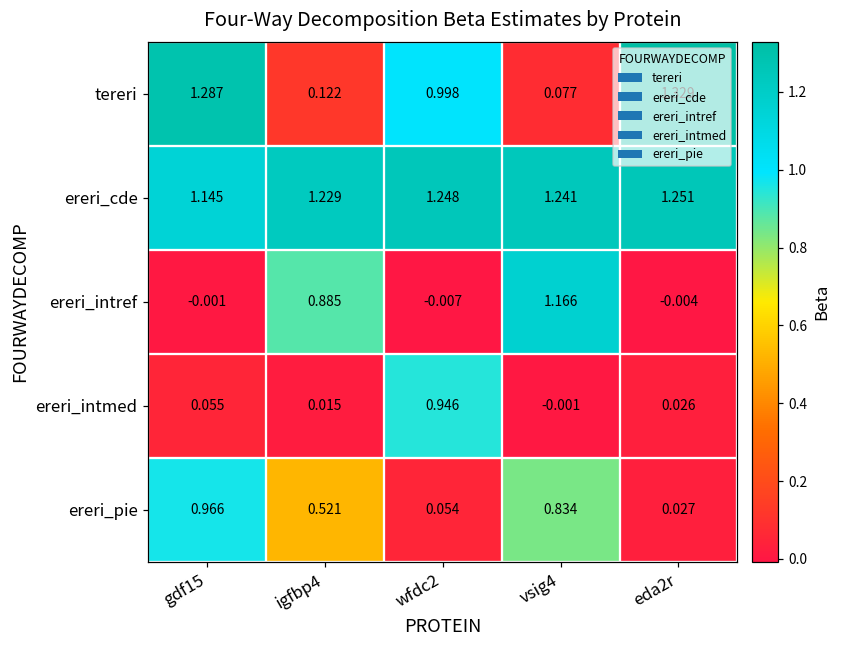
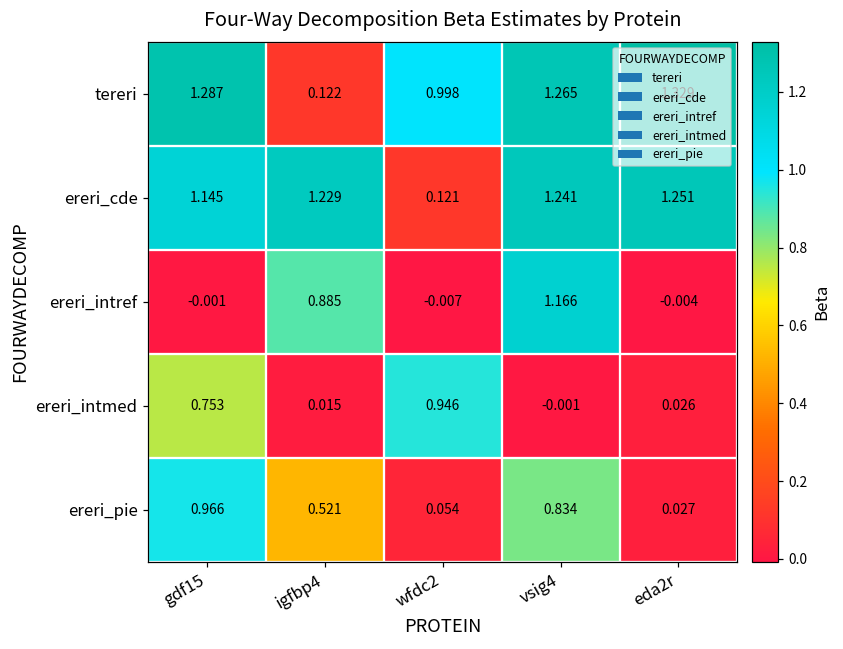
tereri, vsig4: 0.077 -> 1.265
ereri_cde, wfdc2: 1.248 -> 0.121
ereri_intmed, gdf15: 0.055 -> 0.753
